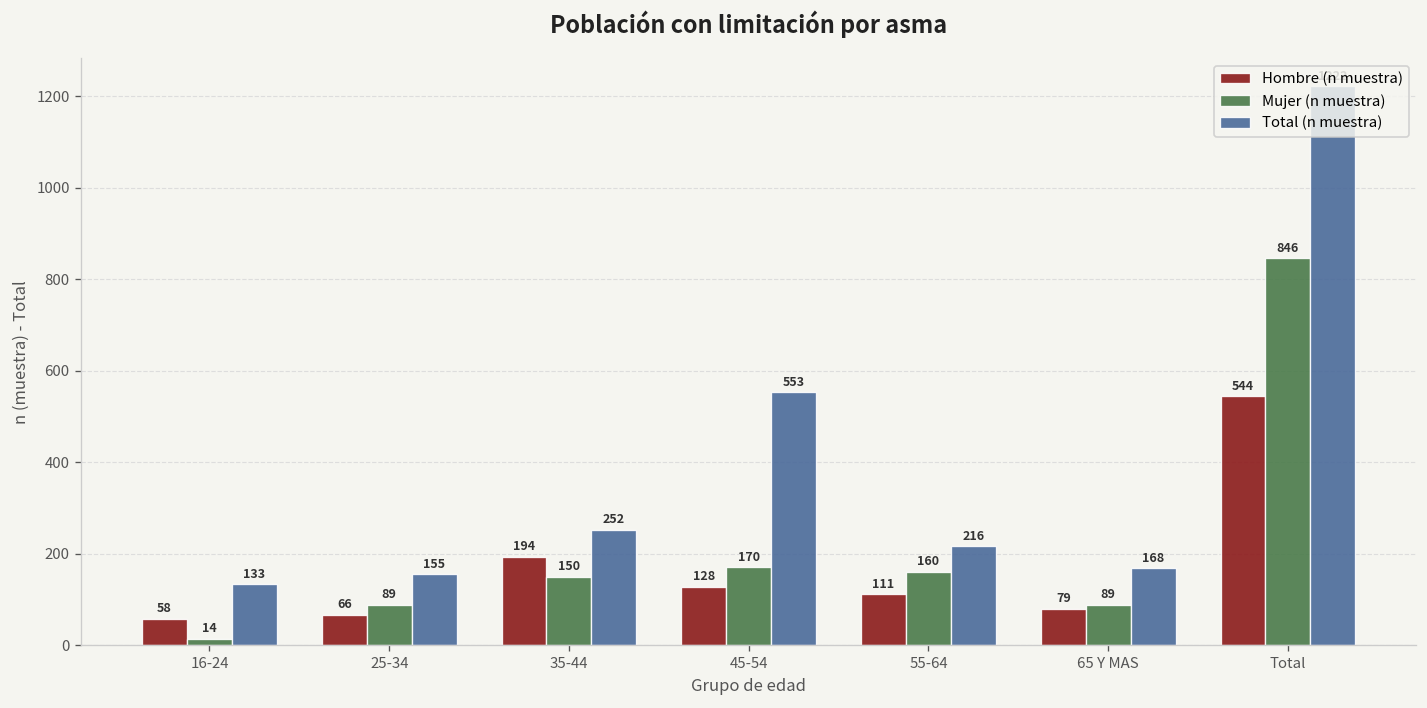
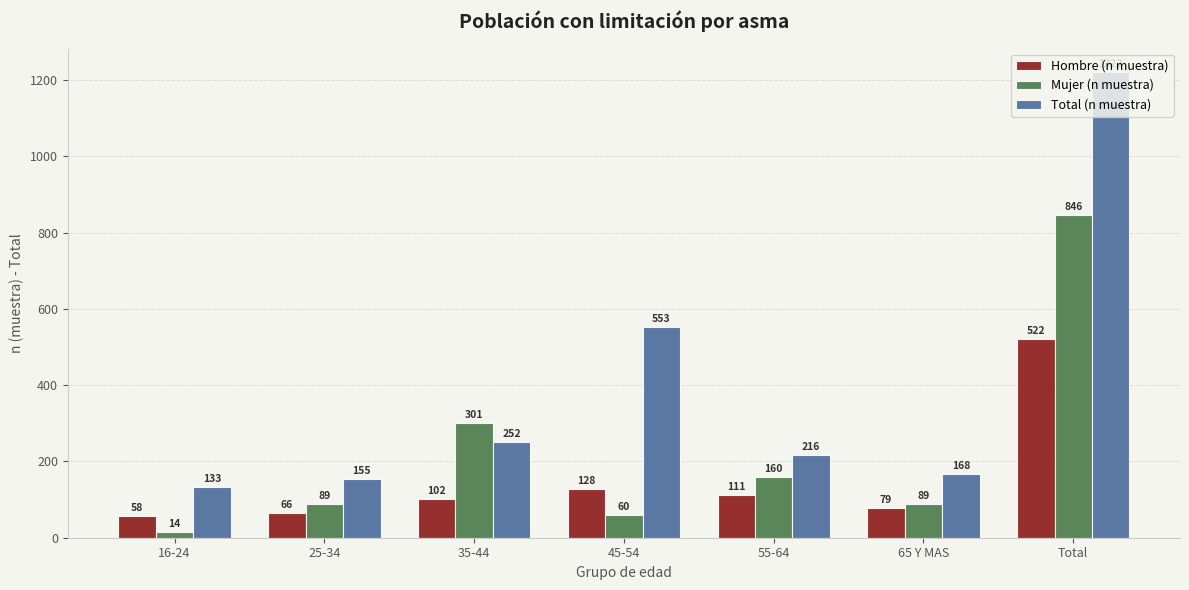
Hombre (n muestra), 35-44: 194 -> 102
Mujer (n muestra), 35-44: 150 -> 301
Mujer (n muestra), 45-54: 170 -> 60
Hombre (n muestra), Total: 544 -> 522
